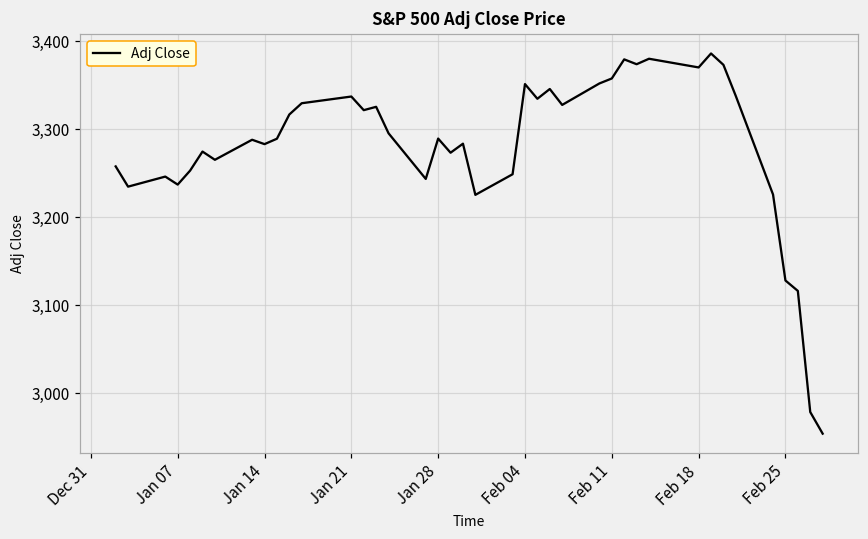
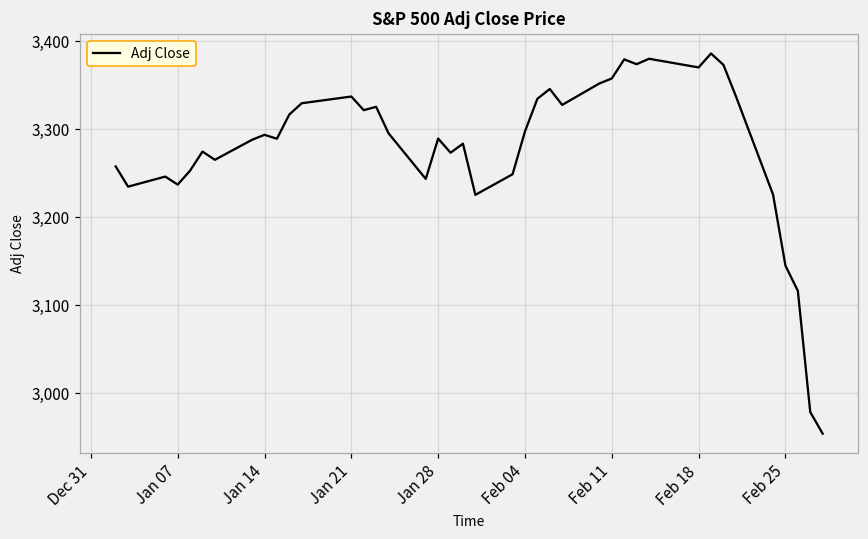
Jan 14: 3,280 -> 3,290
Feb 04: 3,350 -> 3,300
Feb 25: 3,130 -> 3,150
